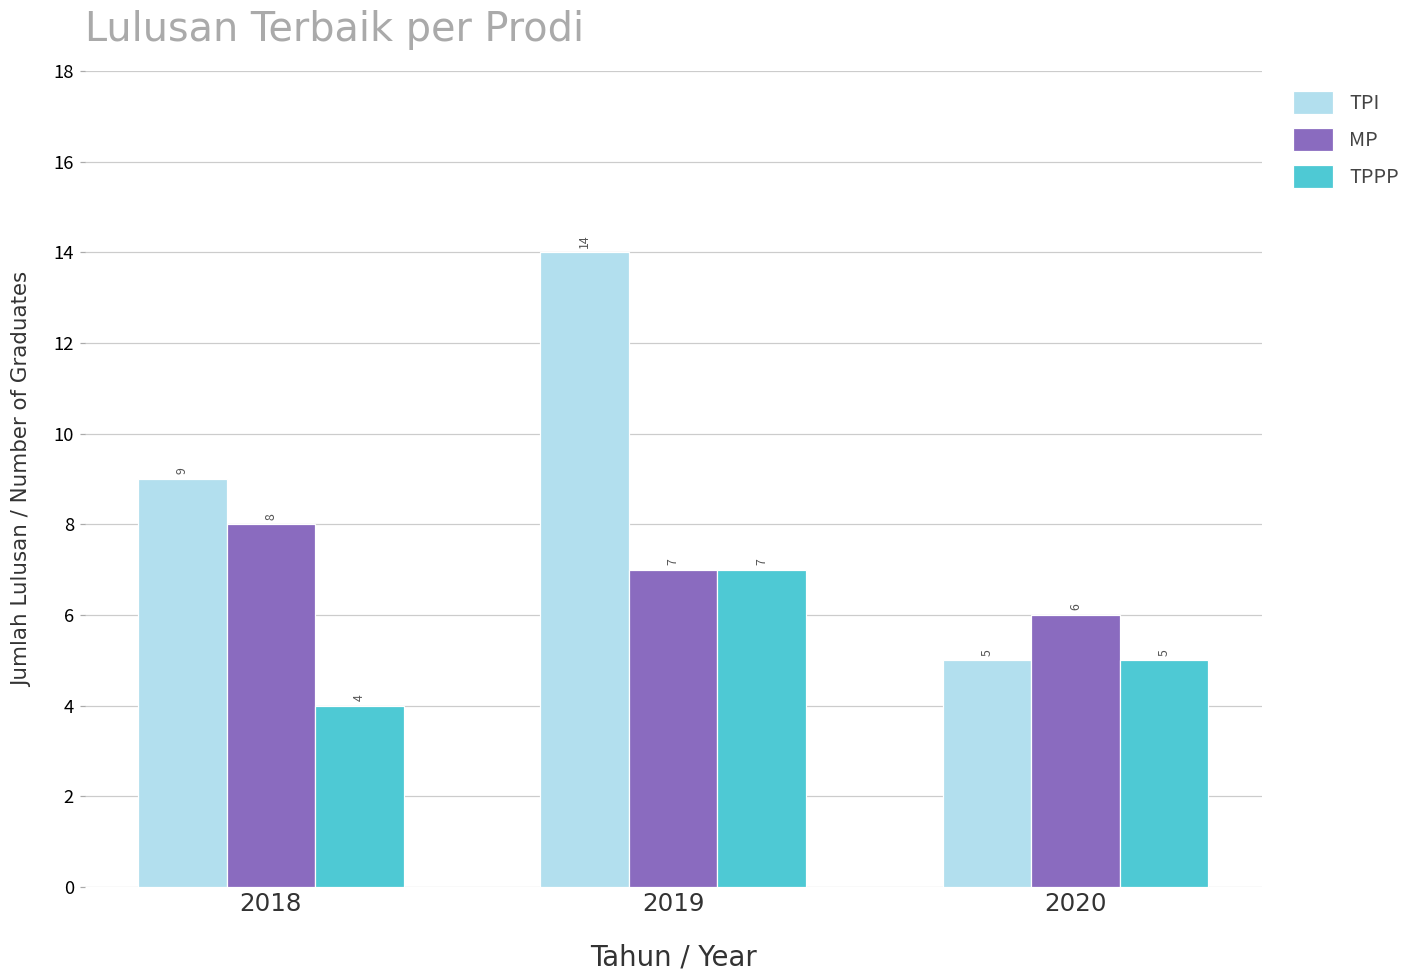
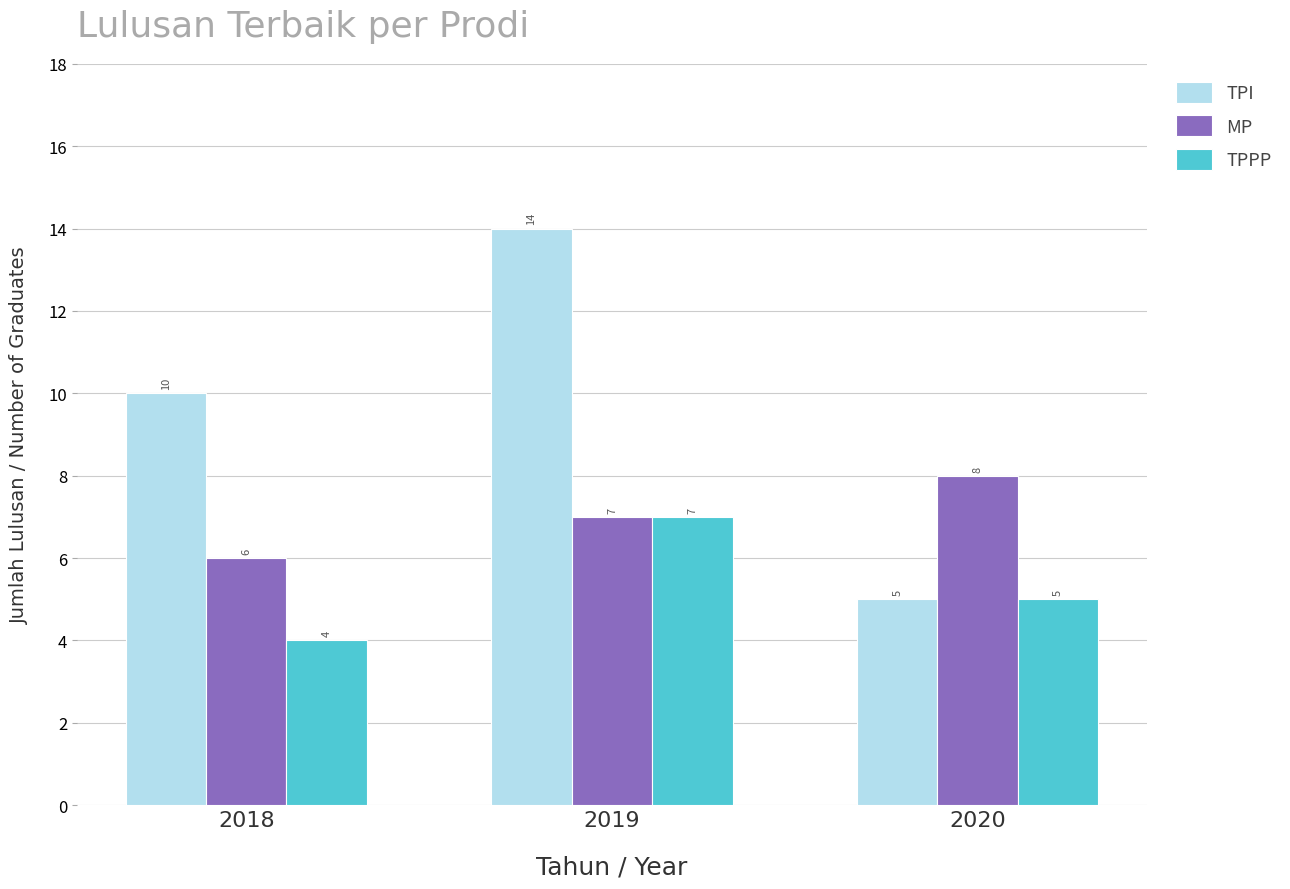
TPI, 2018: 9 -> 10
MP, 2018: 8 -> 6
MP, 2020: 6 -> 8
